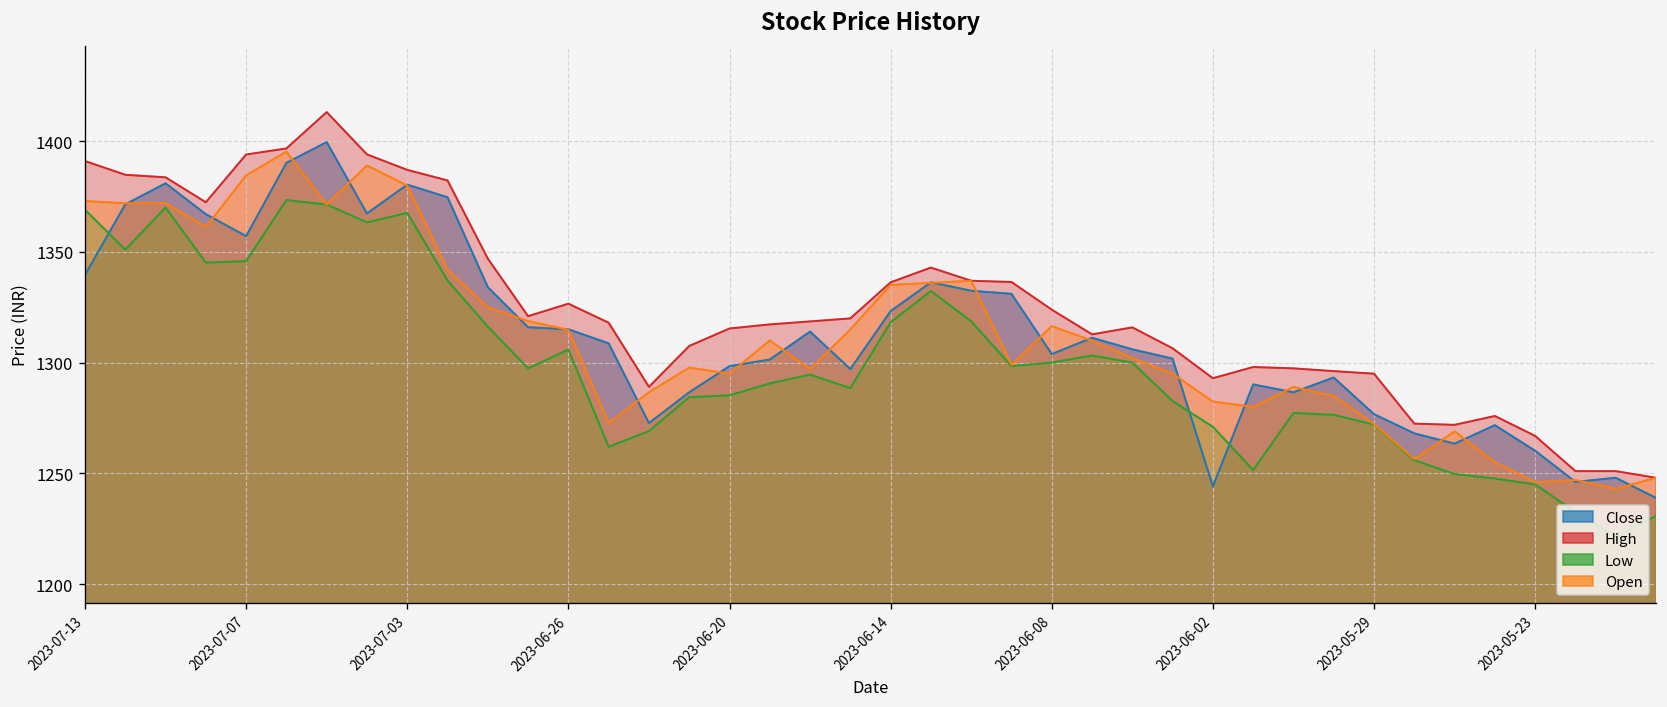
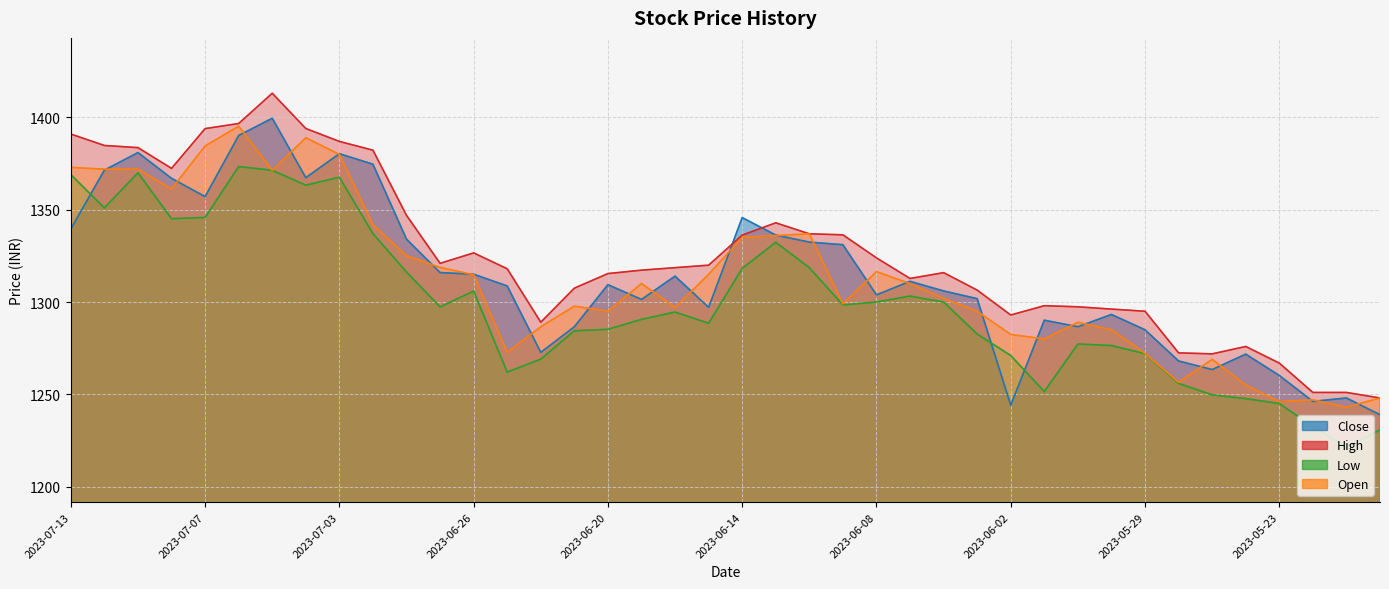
Close, 2023-06-20: 1298 -> 1309
Close, 2023-06-14: 1323 -> 1346
Close, 2023-05-29: 1277 -> 1285
